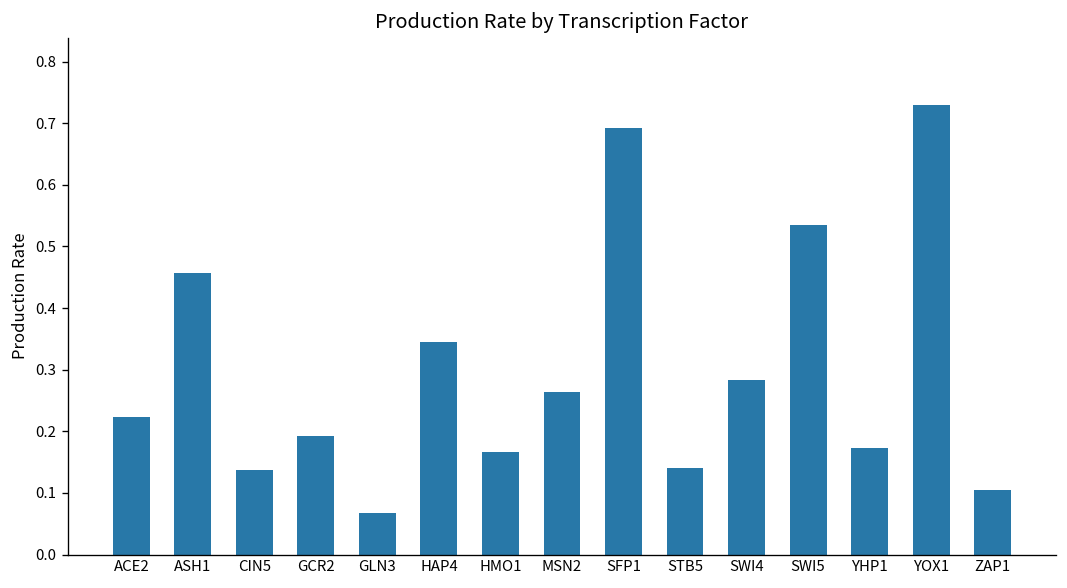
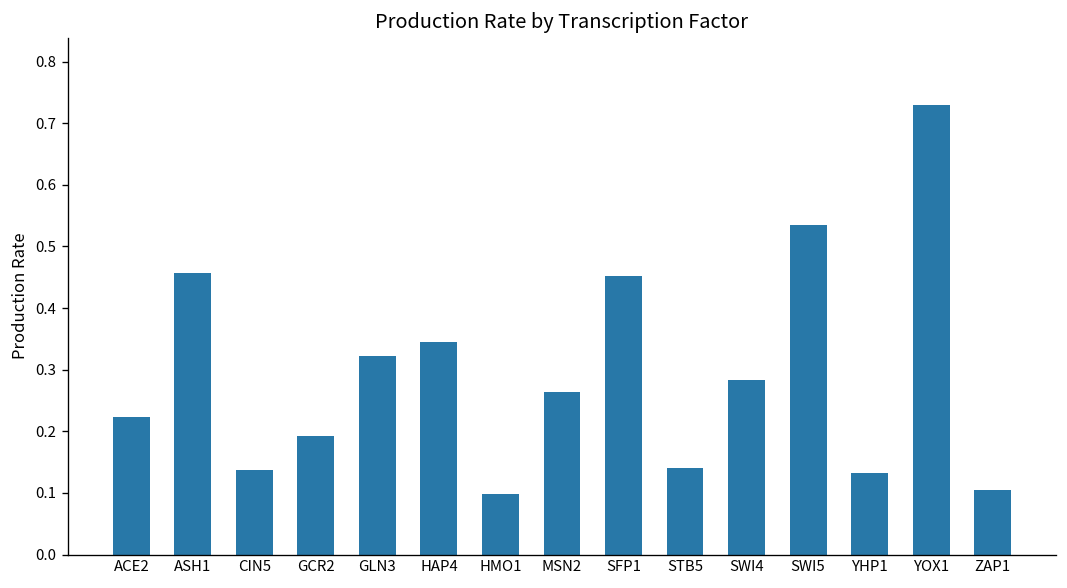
GLN3: 0.07 -> 0.32
HMO1: 0.17 -> 0.10
SFP1: 0.69 -> 0.45
YHP1: 0.17 -> 0.13
